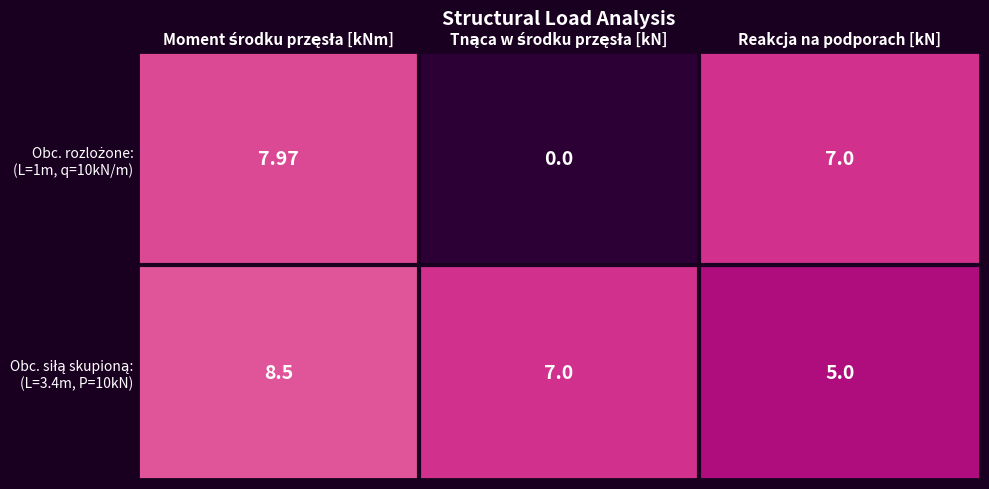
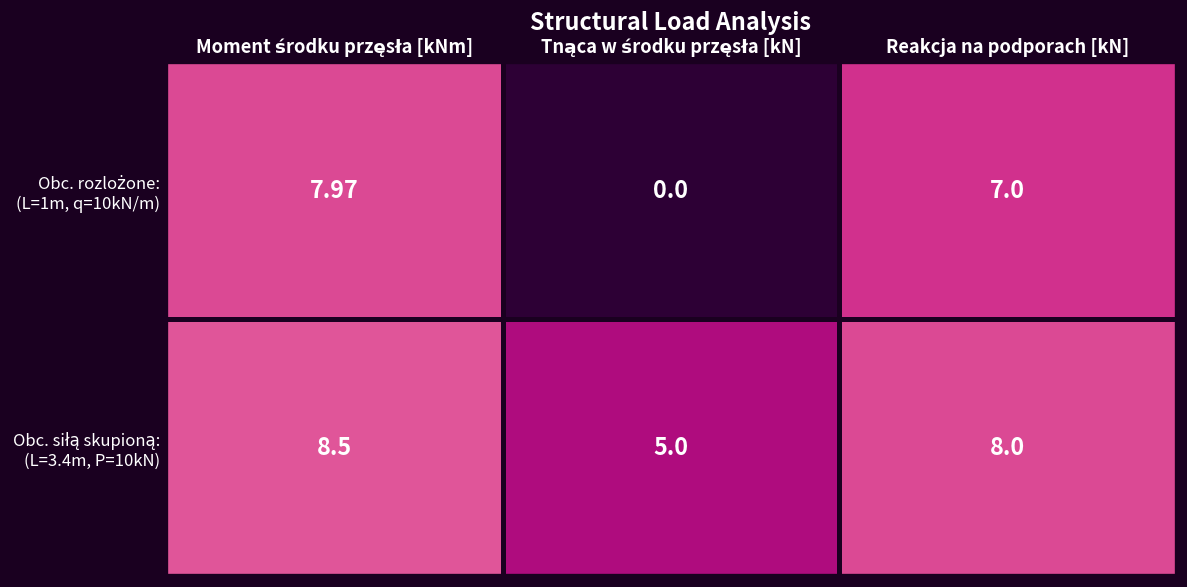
Obc. siłą skupioną: (L=3.4m, P=10kN), Tnąca w środku przęsła [kN]: 7.0 -> 5.0
Obc. siłą skupioną: (L=3.4m, P=10kN), Reakcja na podporach [kN]: 5.0 -> 8.0
